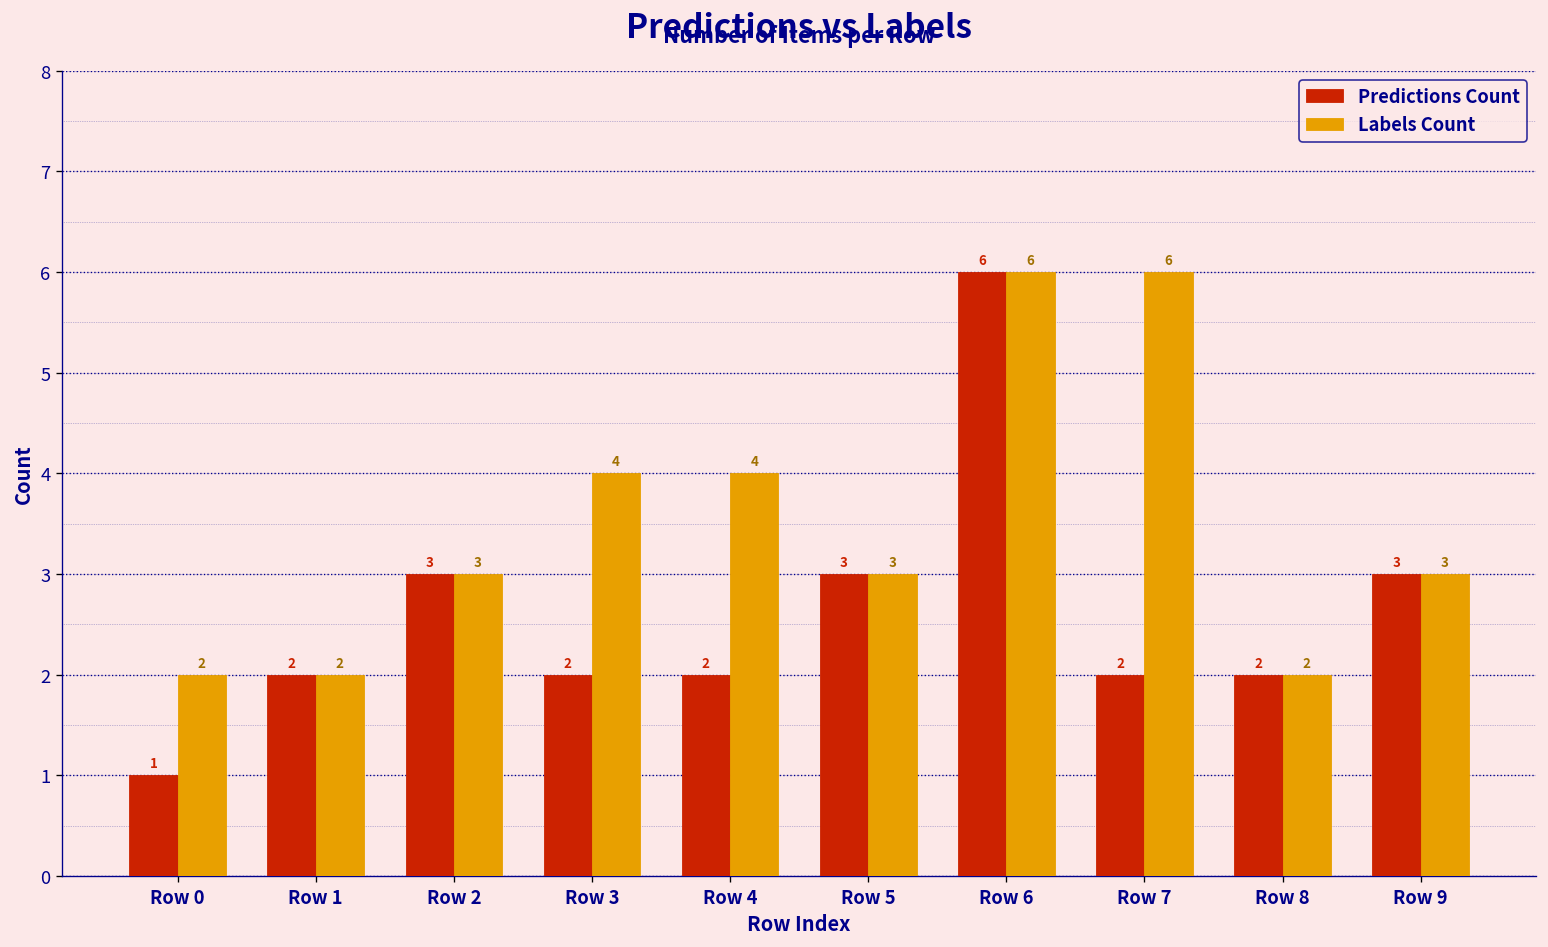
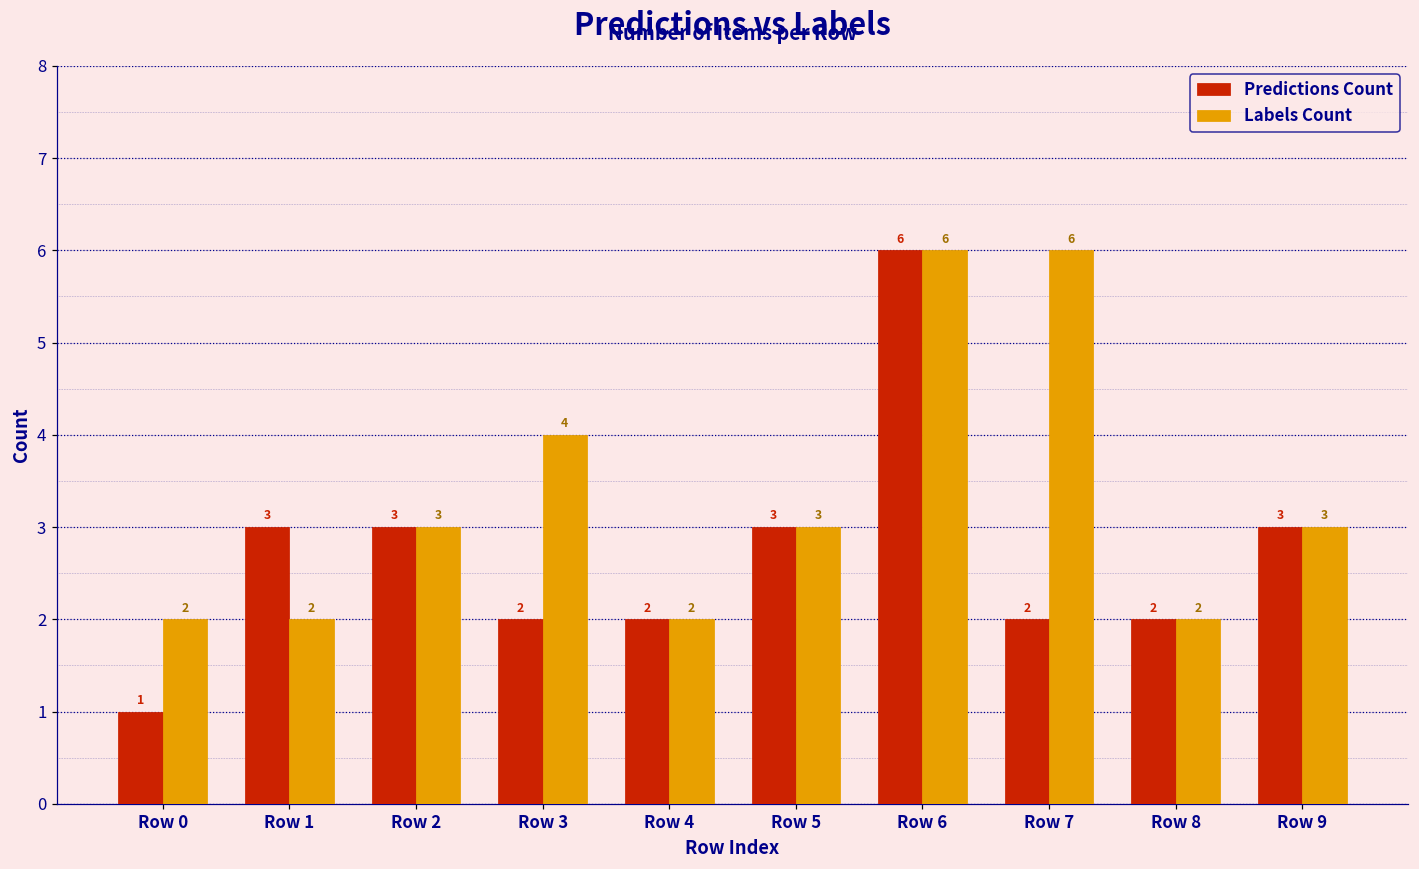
Predictions Count, Row 1: 2 -> 3
Labels Count, Row 4: 4 -> 2
